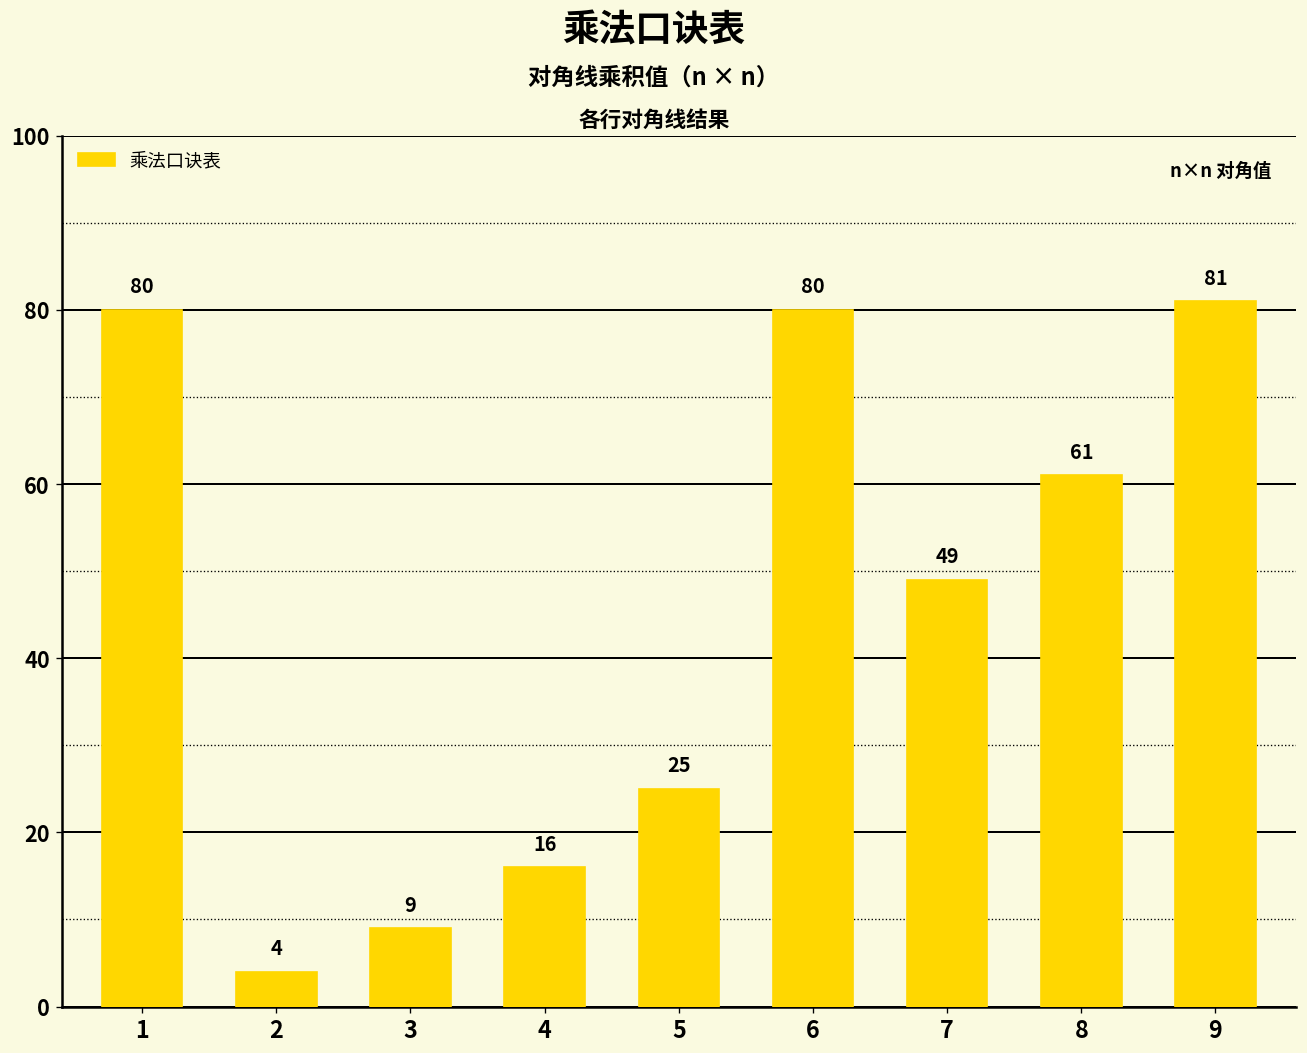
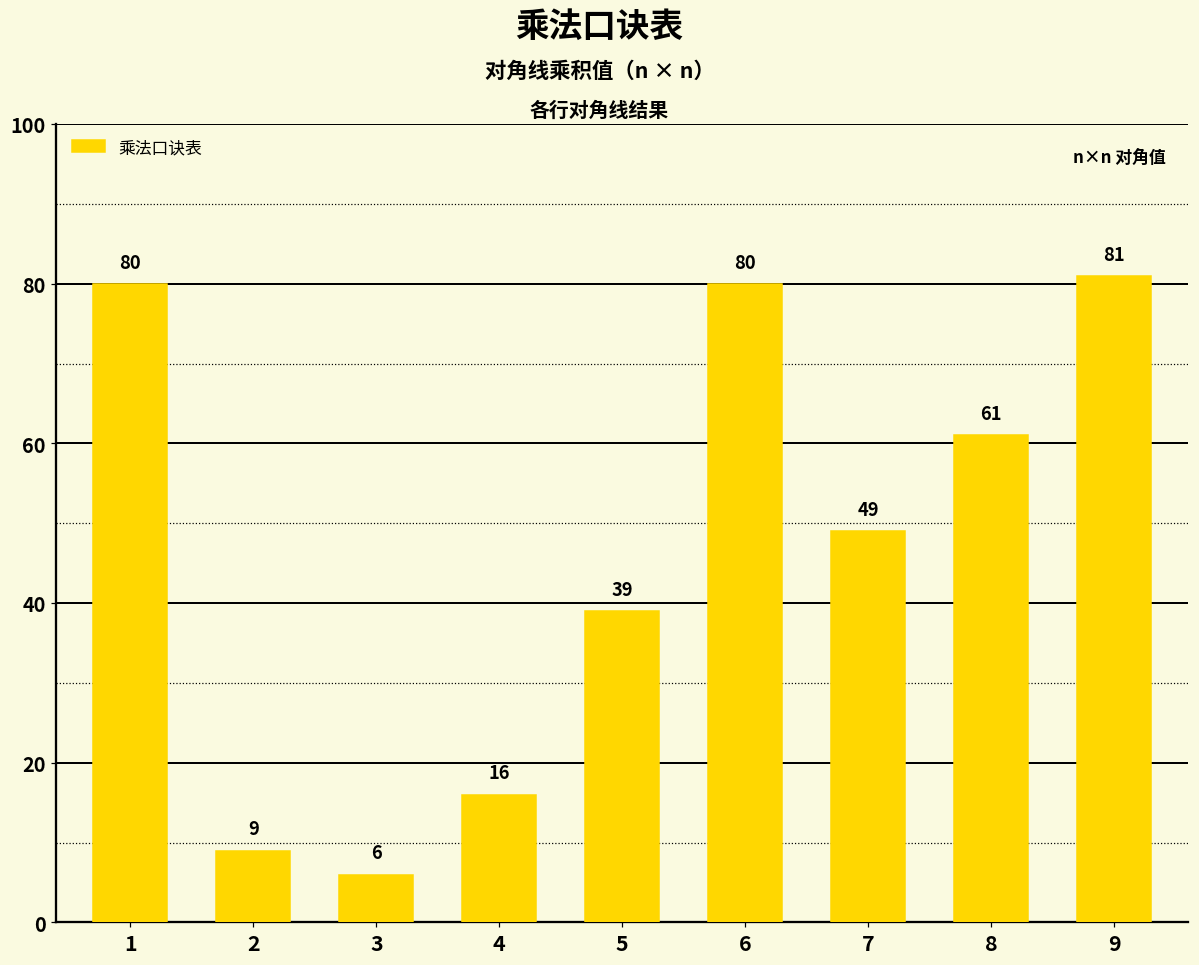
2: 4 -> 9
3: 9 -> 6
5: 25 -> 39
